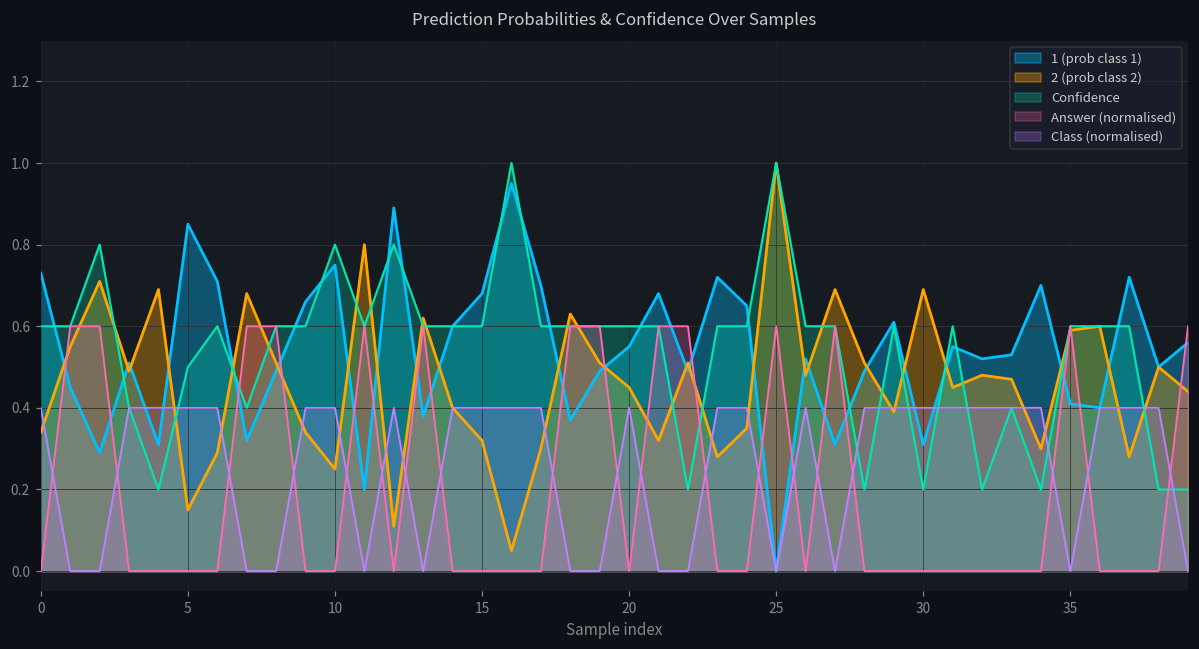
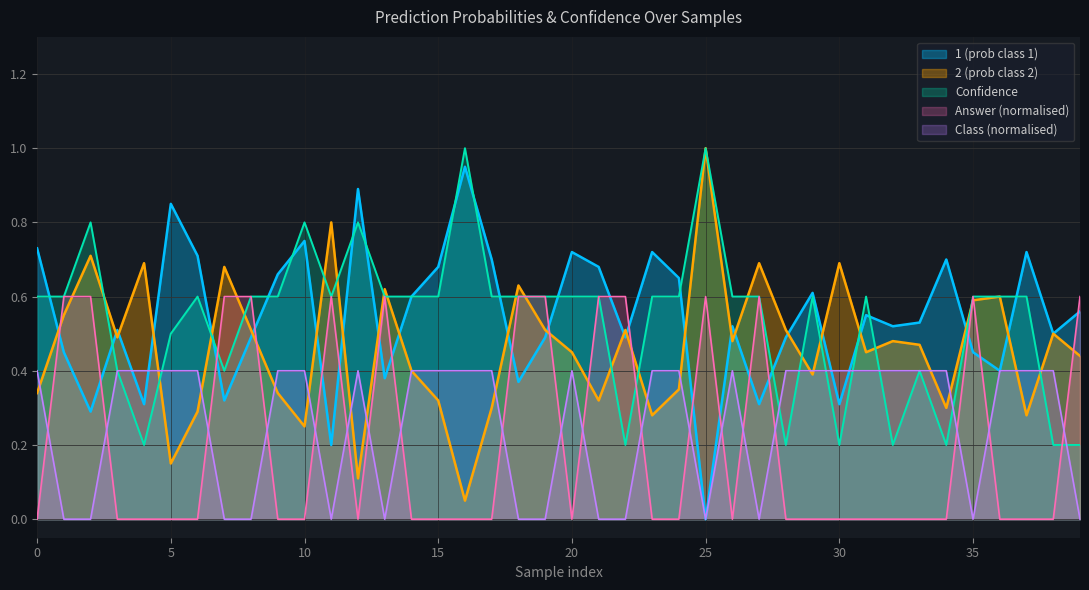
1 (prob class 1), 20: 0.55 -> 0.72
1 (prob class 1), 35: 0.41 -> 0.45
